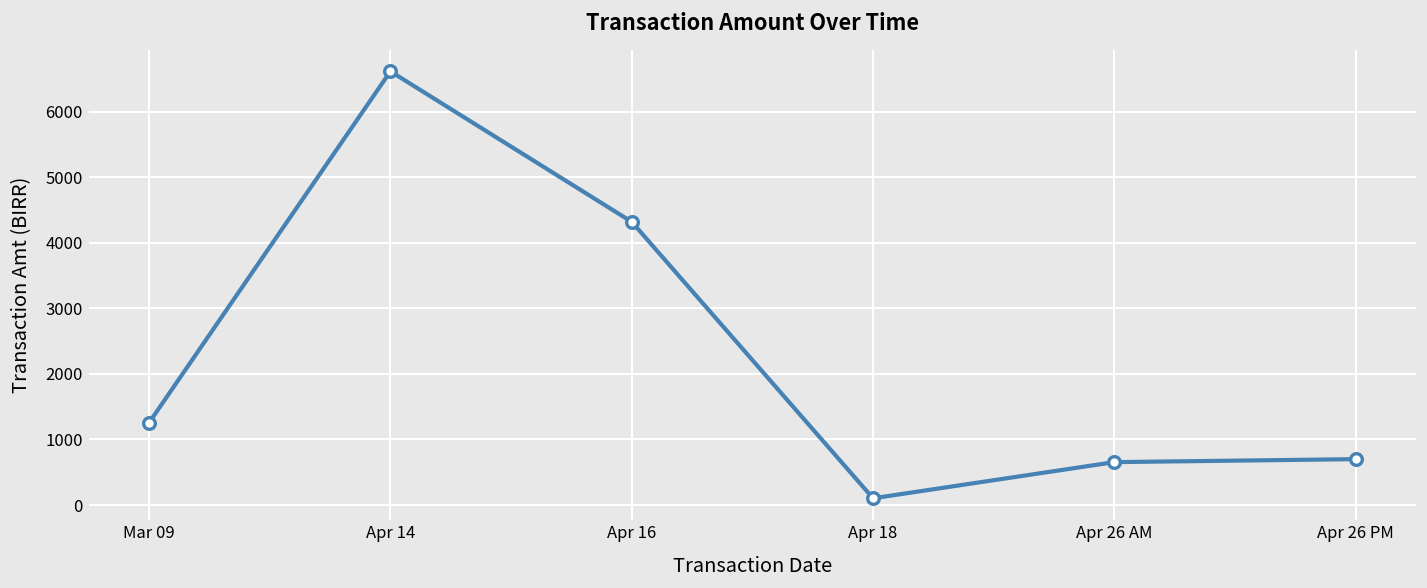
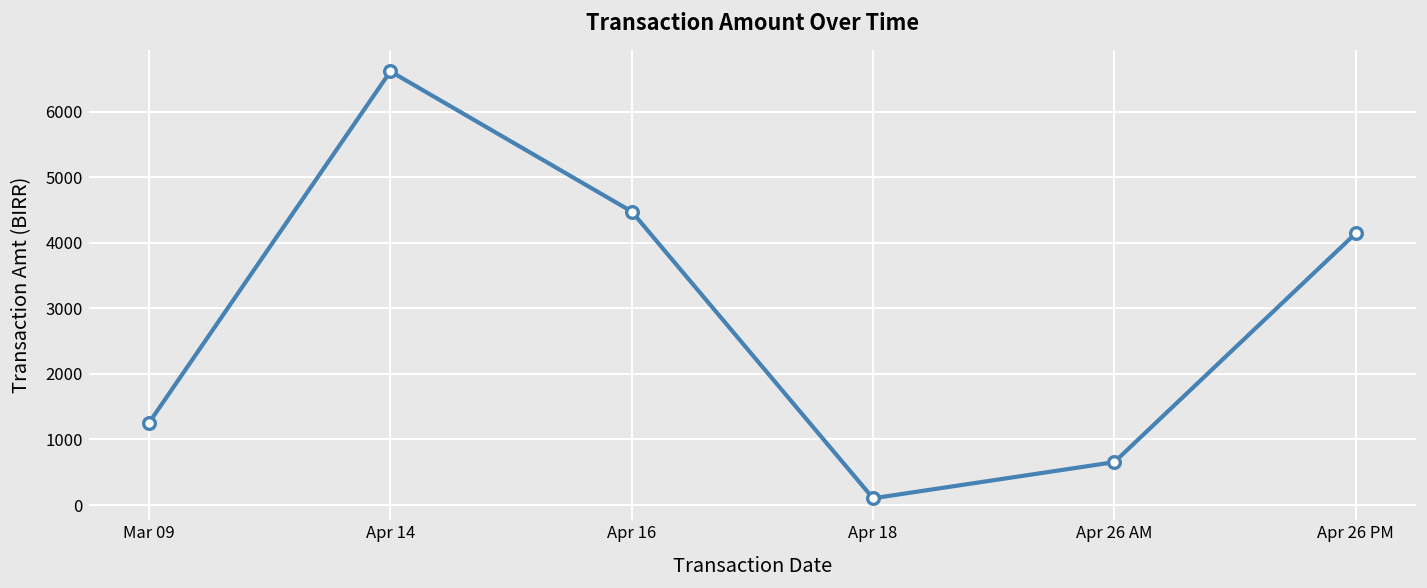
Apr 16: 4300 -> 4500
Apr 26 PM: 700 -> 4100
